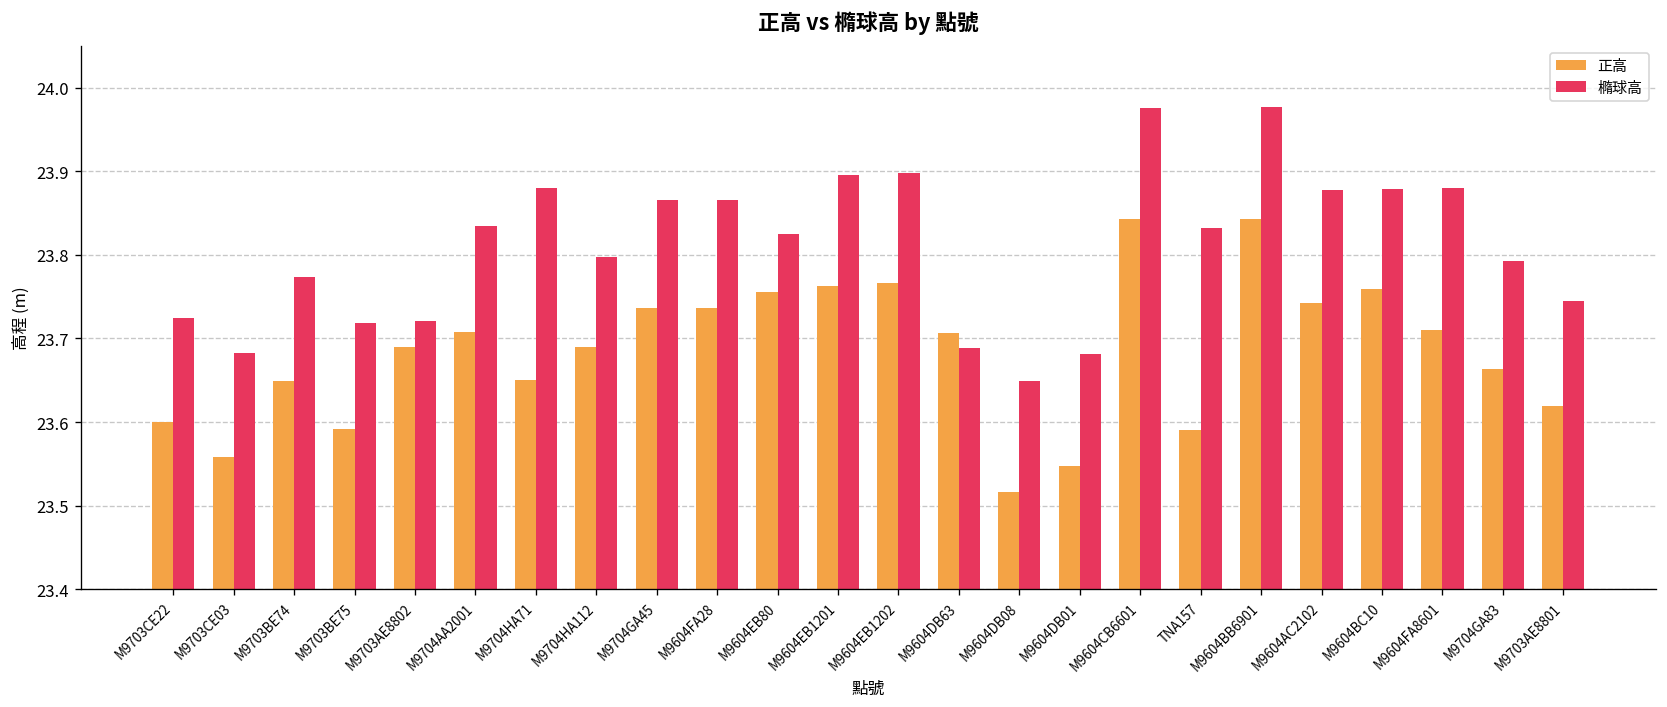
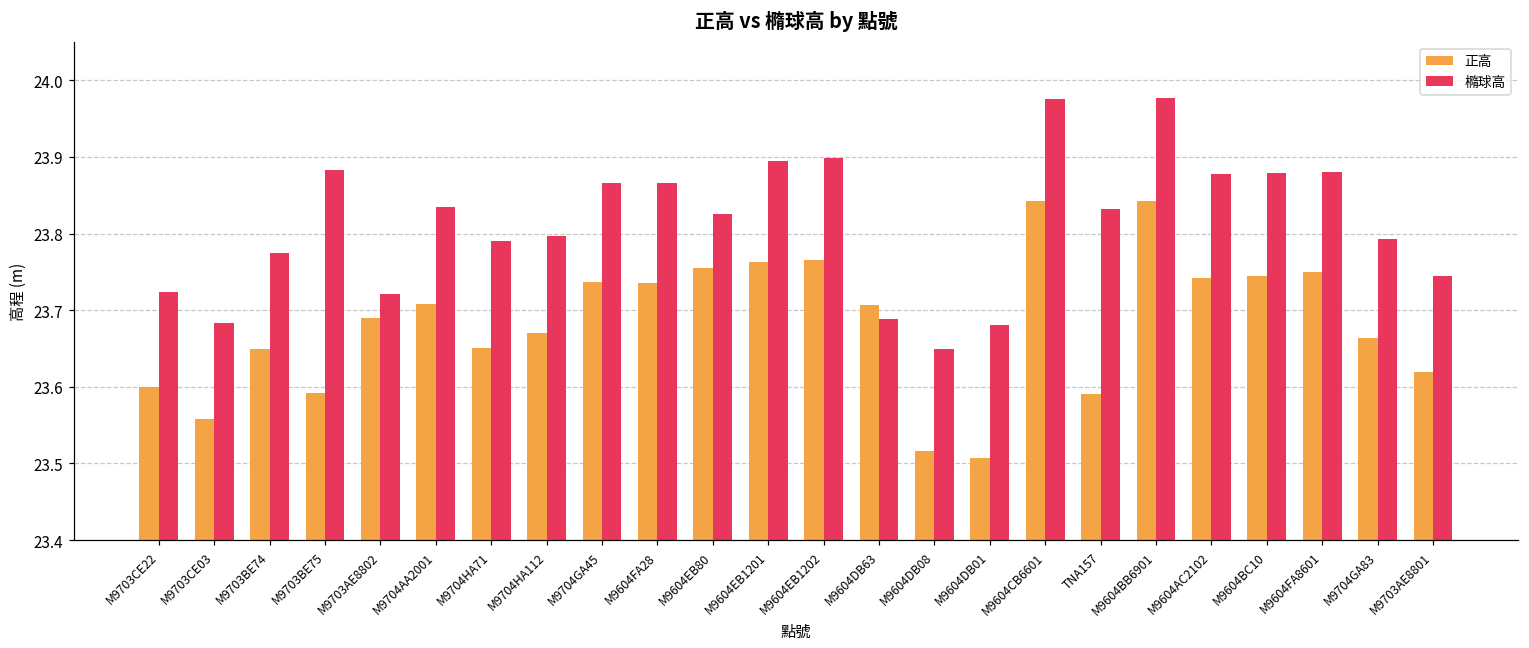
橢球高, M9703BE75: 23.72 -> 23.88
橢球高, M9704HA71: 23.88 -> 23.79
正高, M9704HA112: 23.69 -> 23.67
正高, M9604DB01: 23.55 -> 23.51
正高, M9604BC10: 23.76 -> 23.74
正高, M9604FA8601: 23.71 -> 23.75
